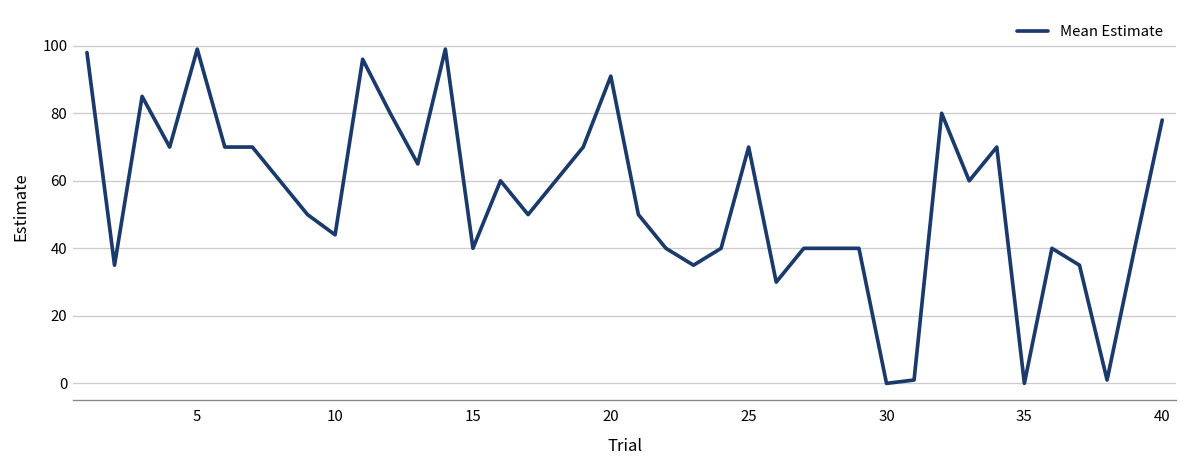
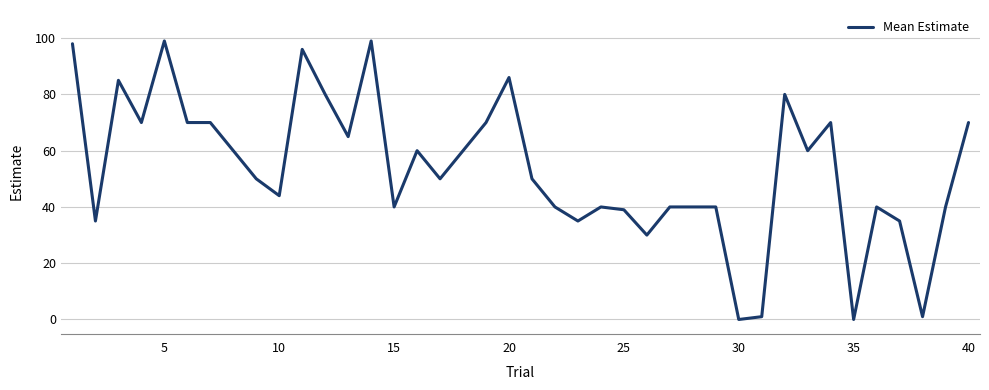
20: 91 -> 86
25: 70 -> 39
40: 78 -> 70
